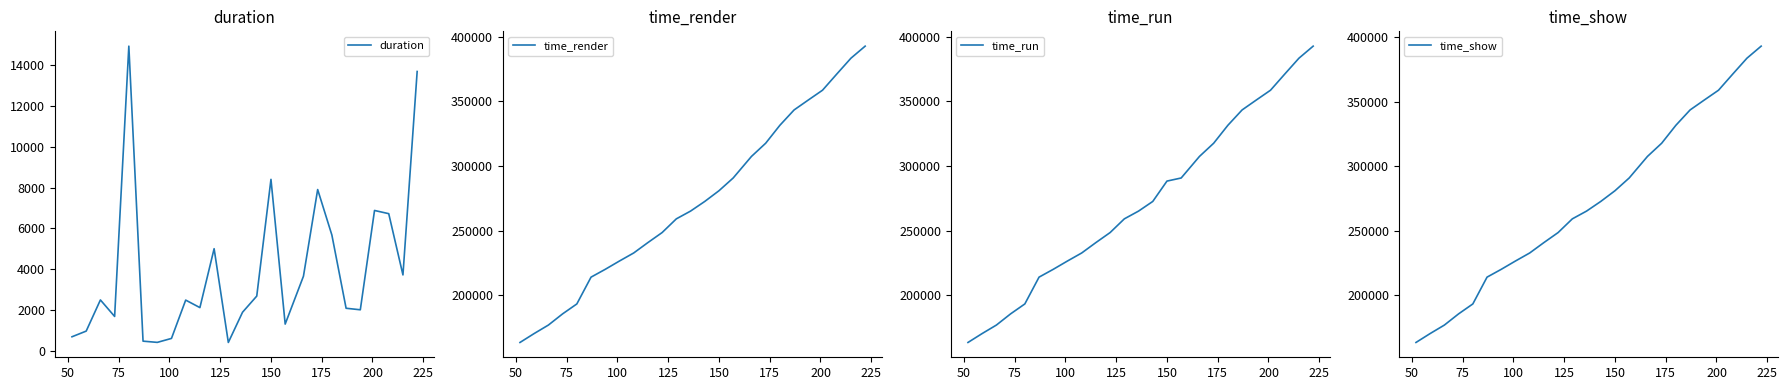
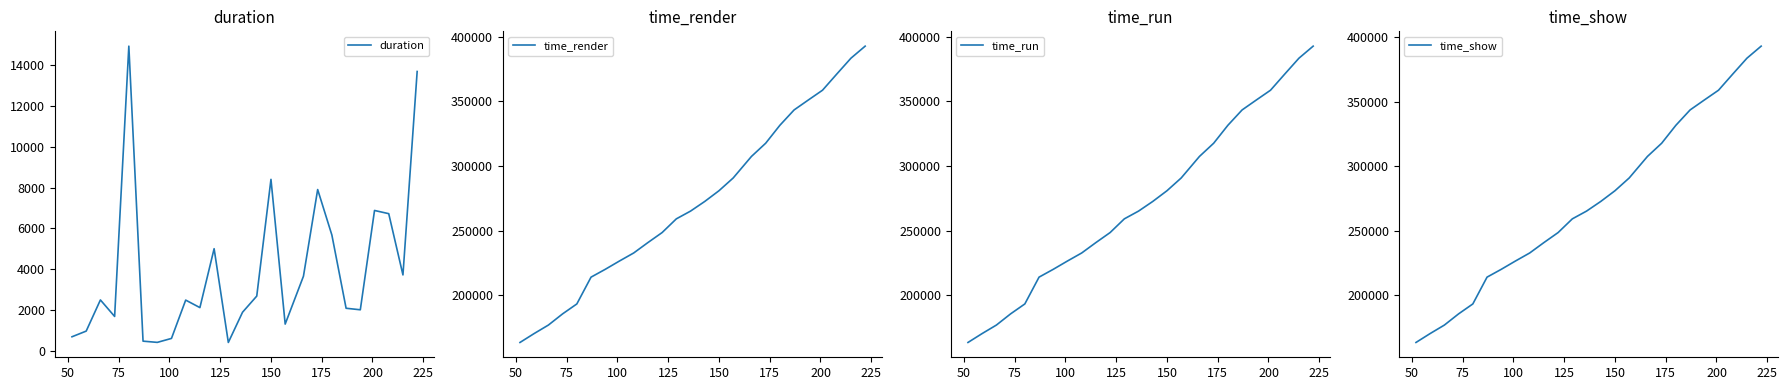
time_run, 150: 288000 -> 281000
